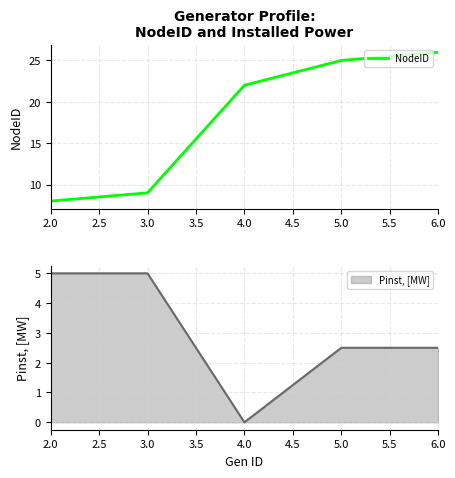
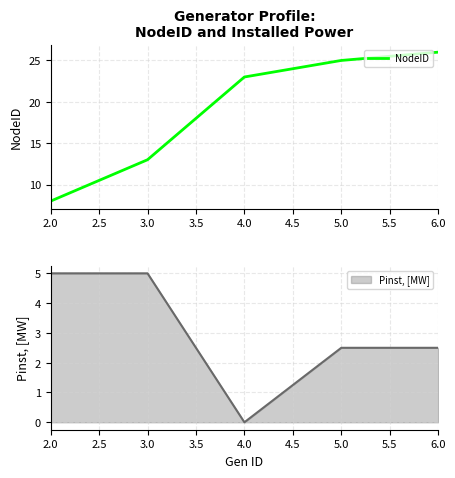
Generator Profile: NodeID and Installed Power, 3.0: 9 -> 13
Generator Profile: NodeID and Installed Power, 4.0: 22 -> 23
